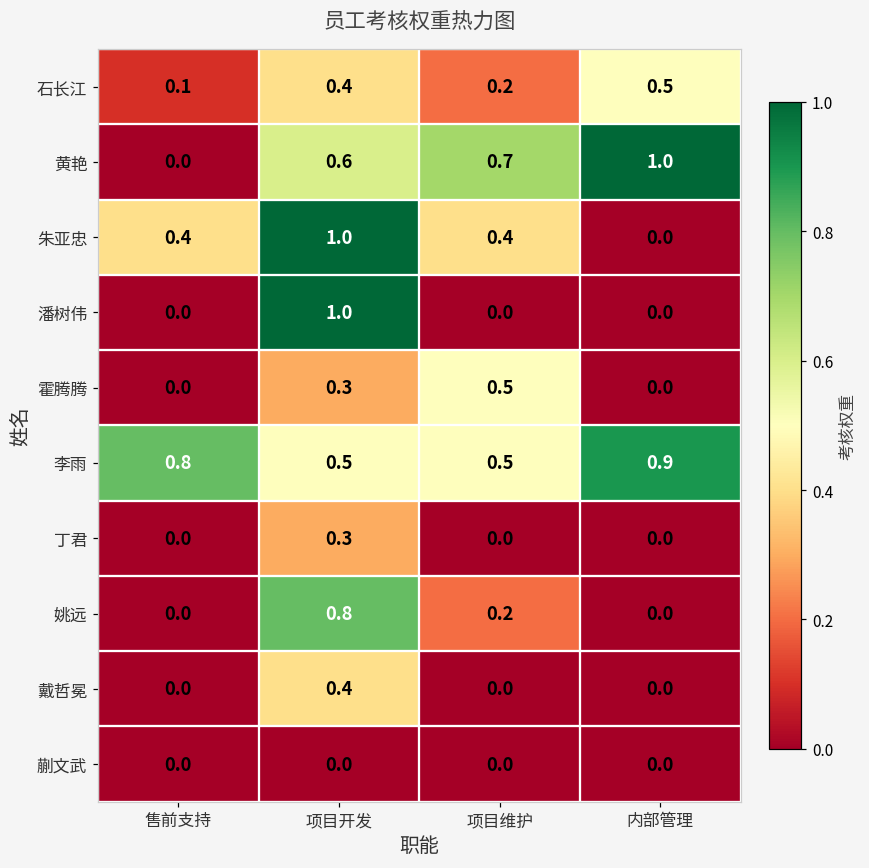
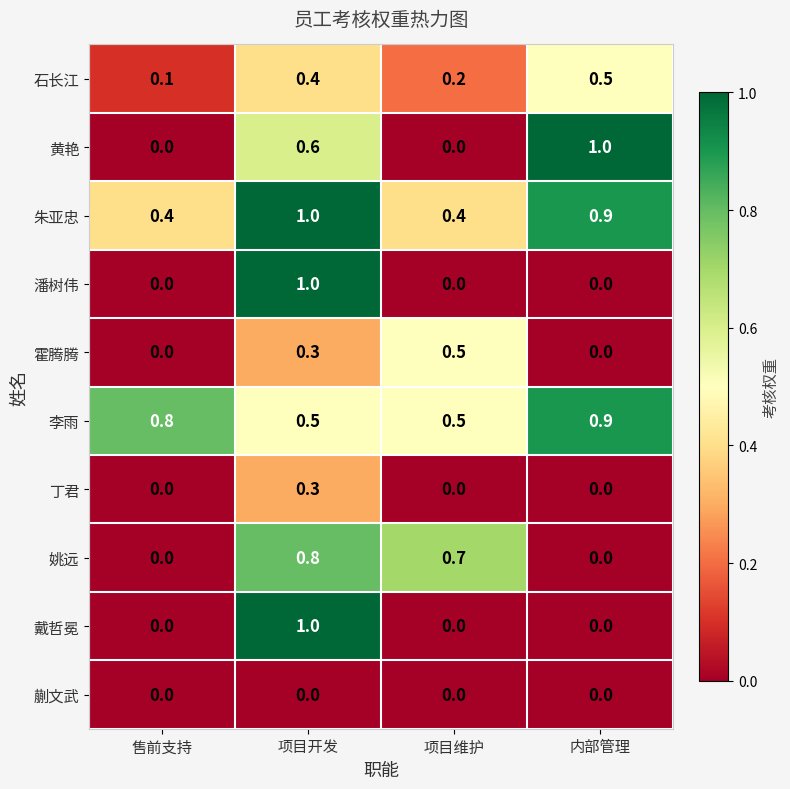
黄艳, 项目维护: 0.7 -> 0.0
朱亚忠, 内部管理: 0.0 -> 0.9
姚远, 项目维护: 0.2 -> 0.7
戴哲冕, 项目开发: 0.4 -> 1.0
